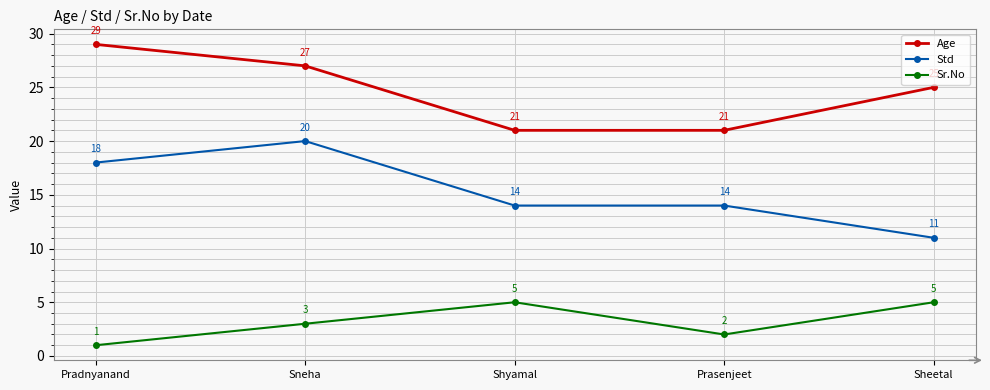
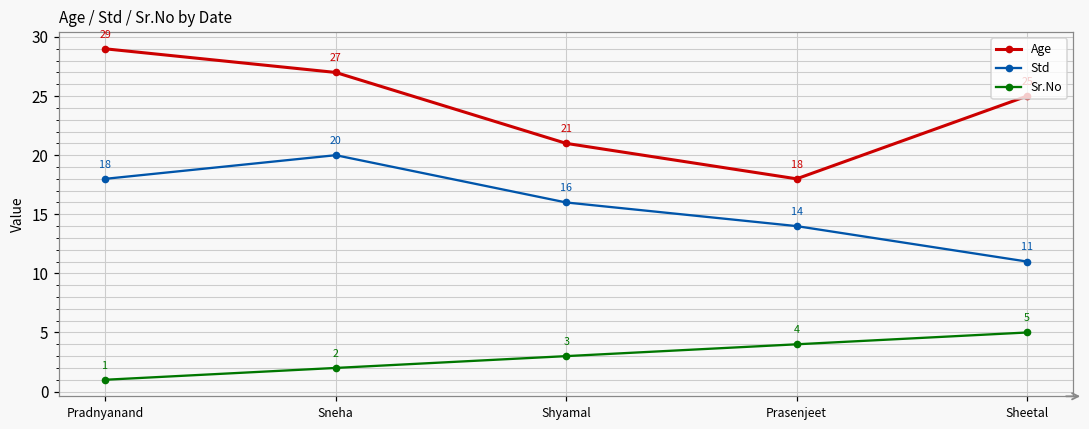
Sr.No, Sneha: 3 -> 2
Std, Shyamal: 14 -> 16
Sr.No, Shyamal: 5 -> 3
Age, Prasenjeet: 21 -> 18
Sr.No, Prasenjeet: 2 -> 4
